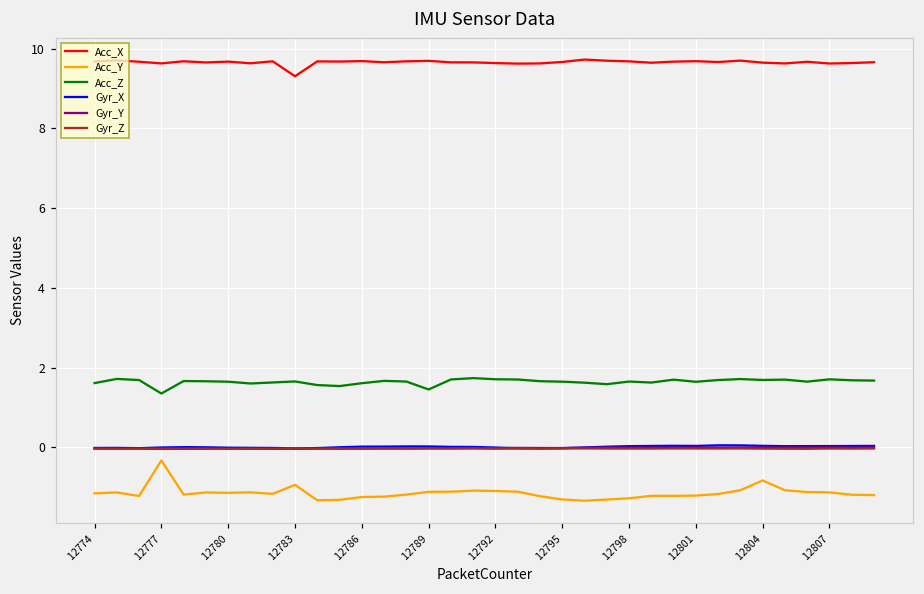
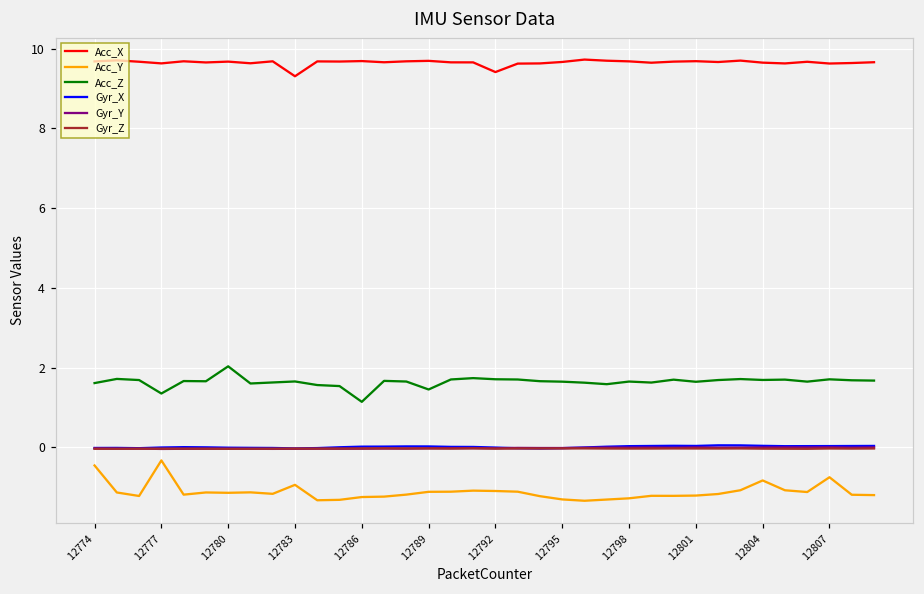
Acc_Y, 12774: -1.2 -> -0.5
Acc_Z, 12780: 1.6 -> 2.0
Acc_Z, 12786: 1.6 -> 1.1
Acc_X, 12792: 9.6 -> 9.4
Acc_Y, 12807: -1.1 -> -0.7
